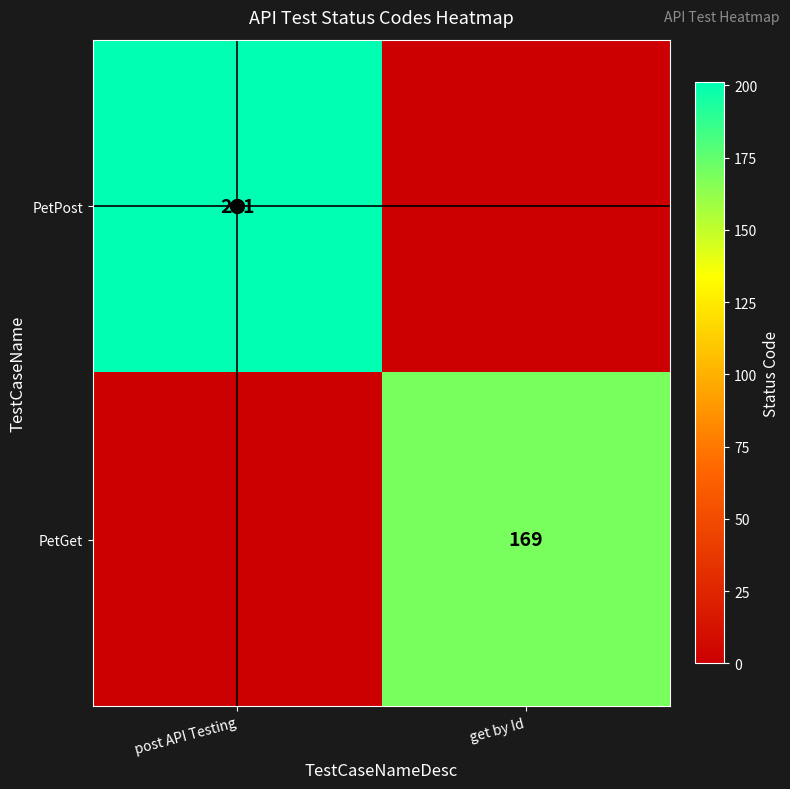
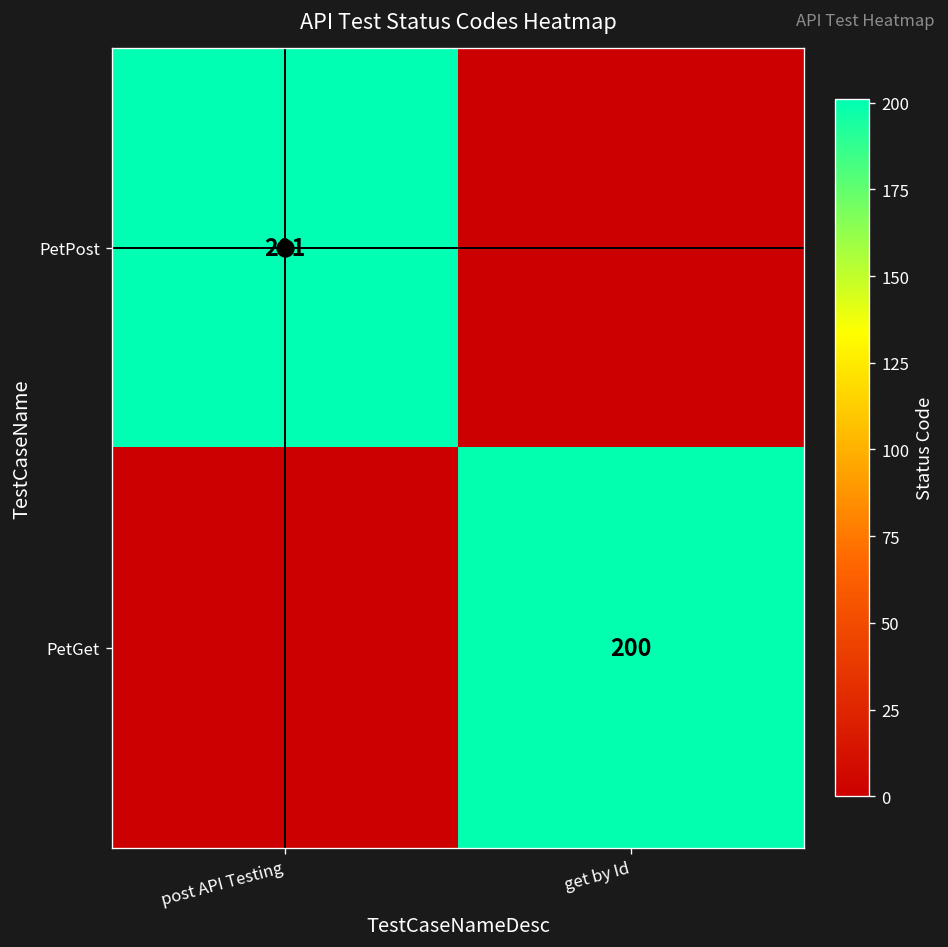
PetGet, get by Id: 169 -> 200
